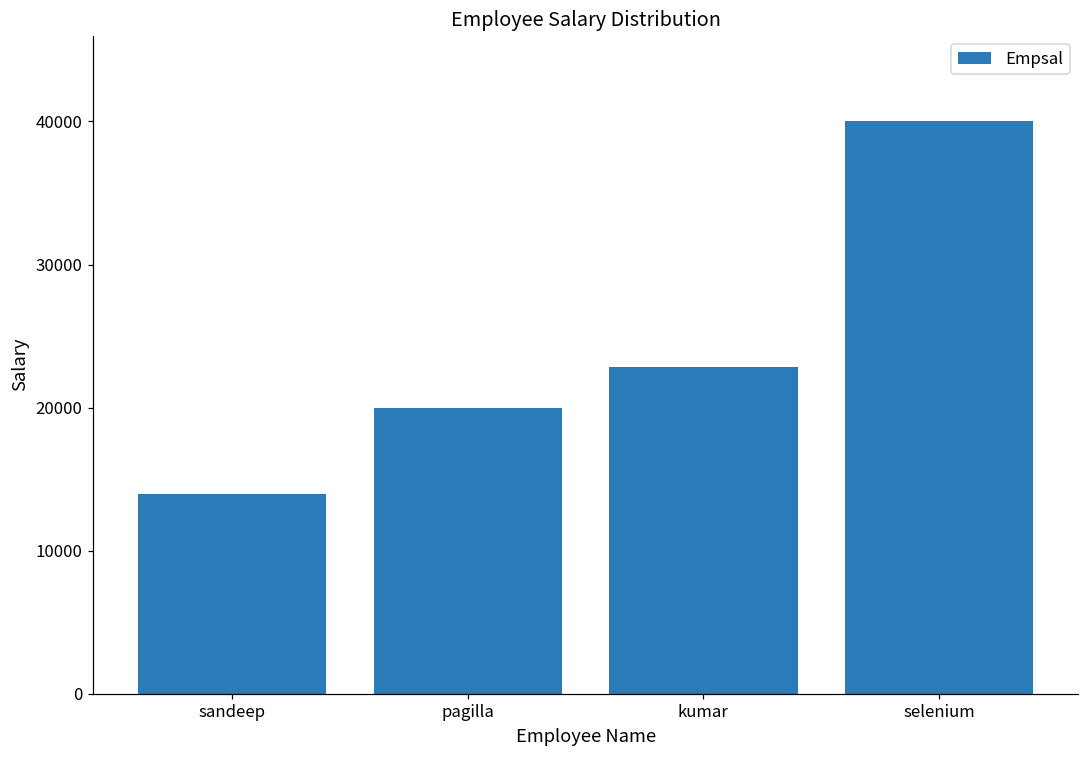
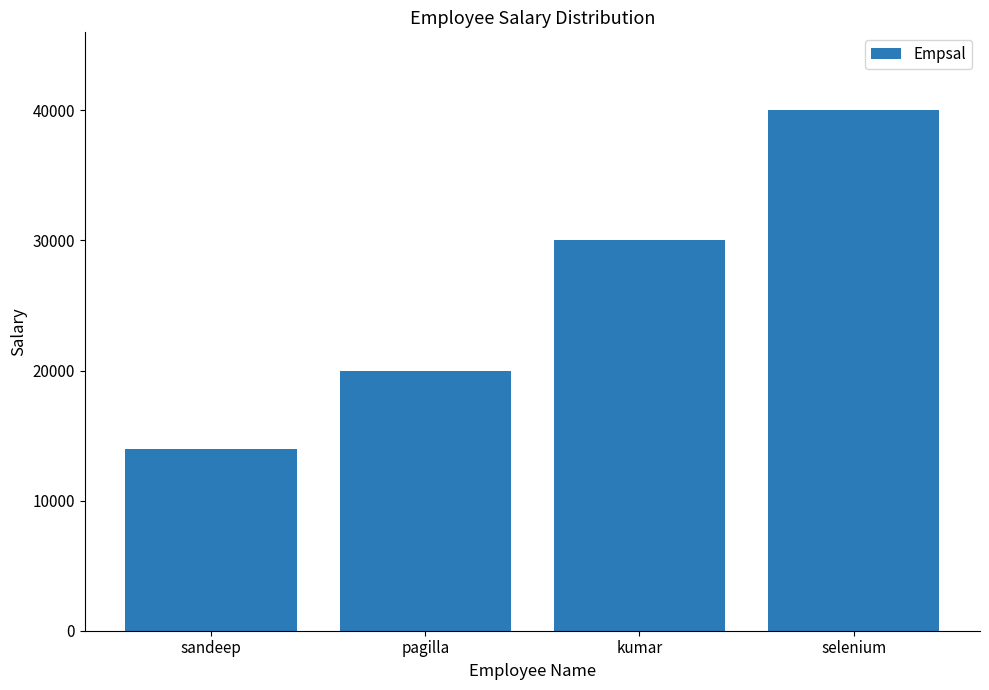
kumar: 22800 -> 30000
